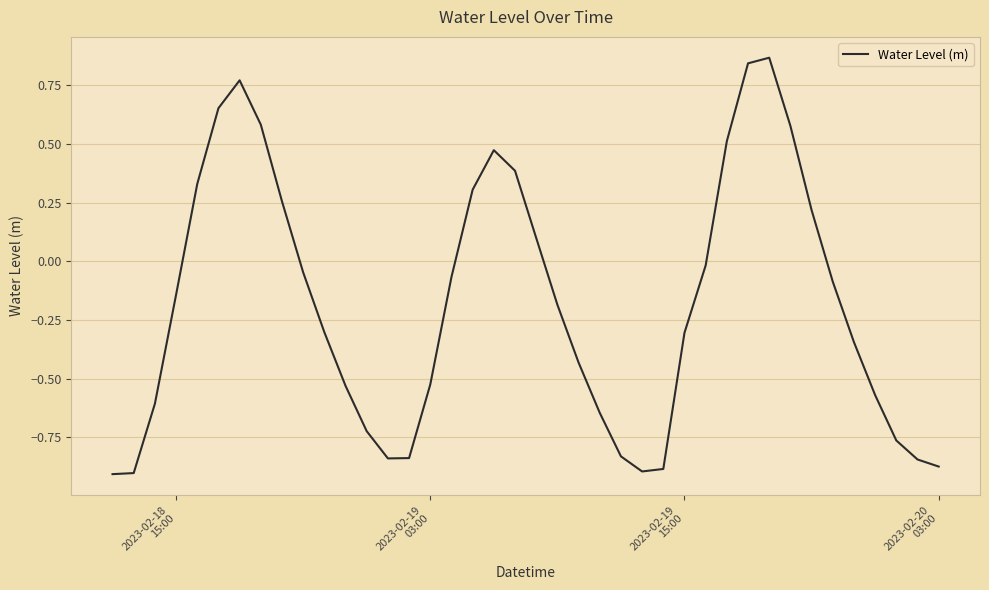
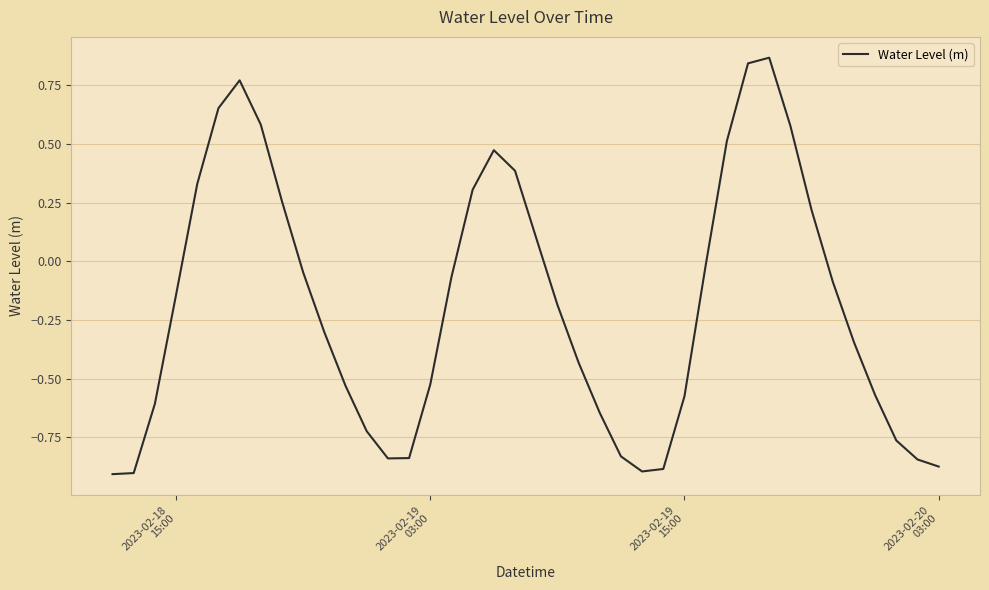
2023-02-19 15:00: -0.30 -> -0.58
